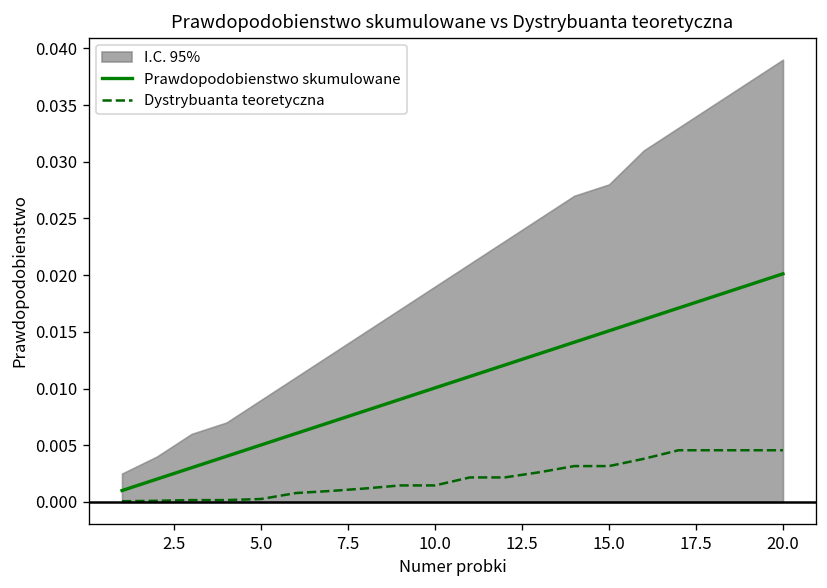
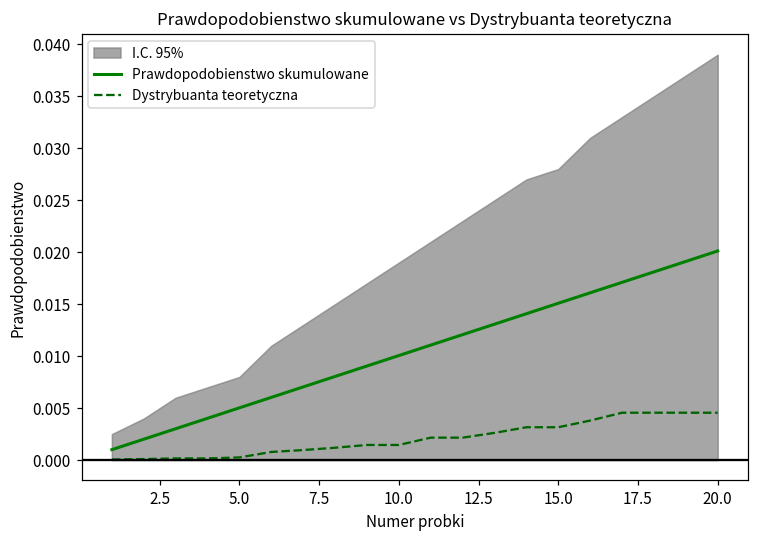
I.C. 95%, 5.0: 0.009 -> 0.008
